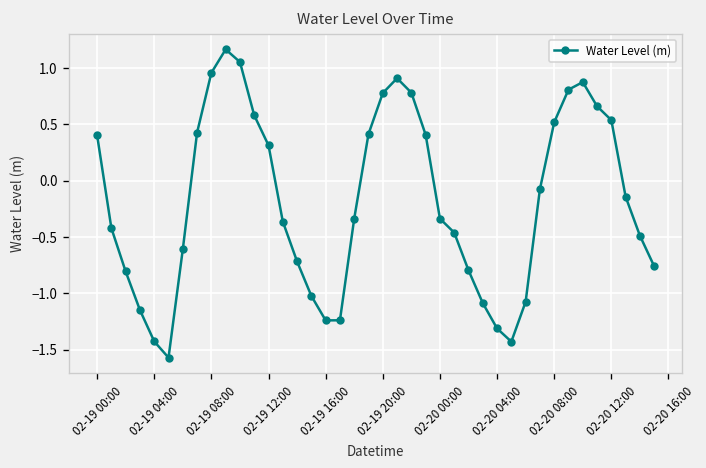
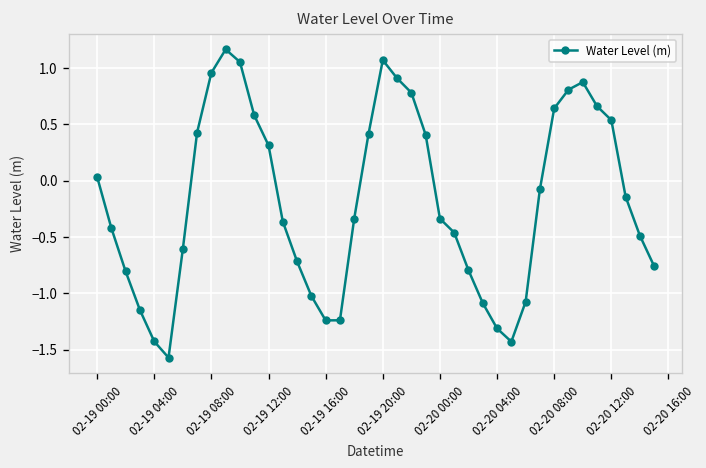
02-19 00:00: 0.4 -> 0.0
02-19 20:00: 0.8 -> 1.1
02-20 08:00: 0.5 -> 0.6
